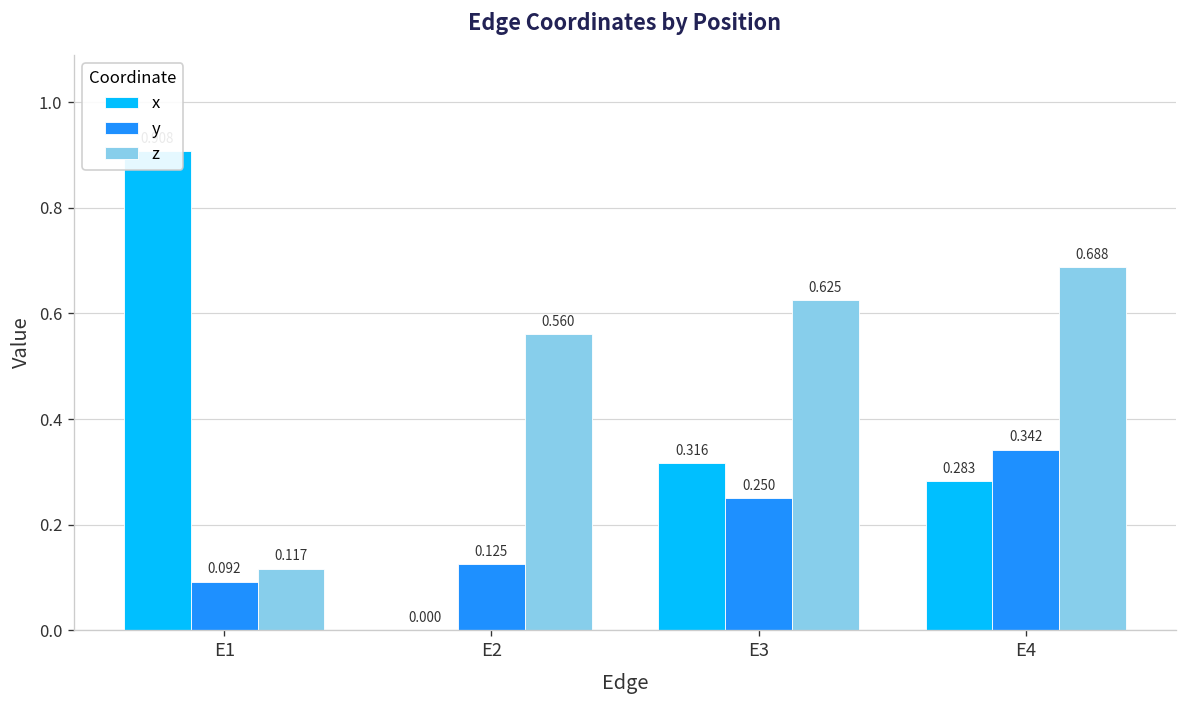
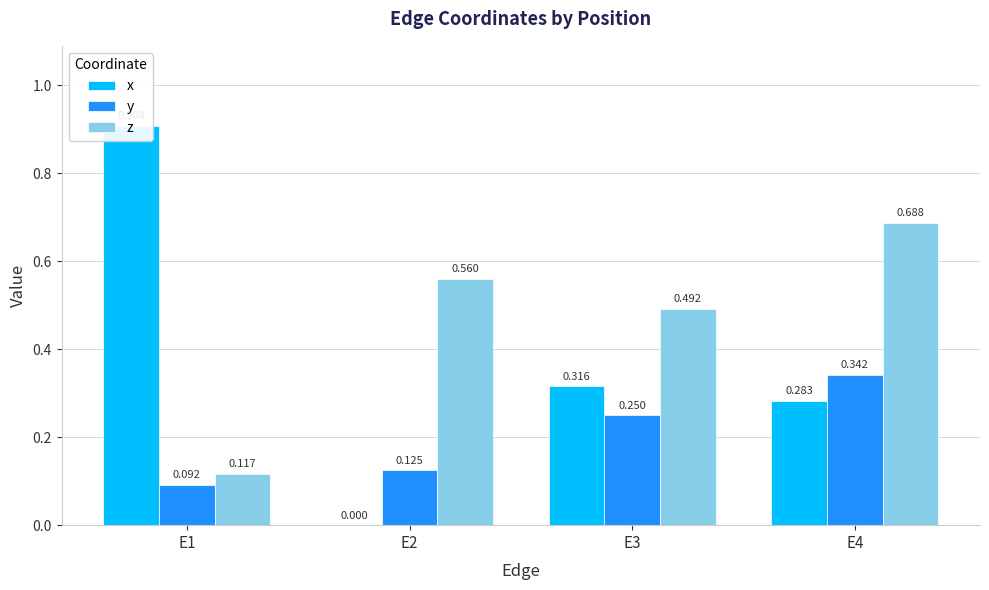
z, E3: 0.625 -> 0.492
